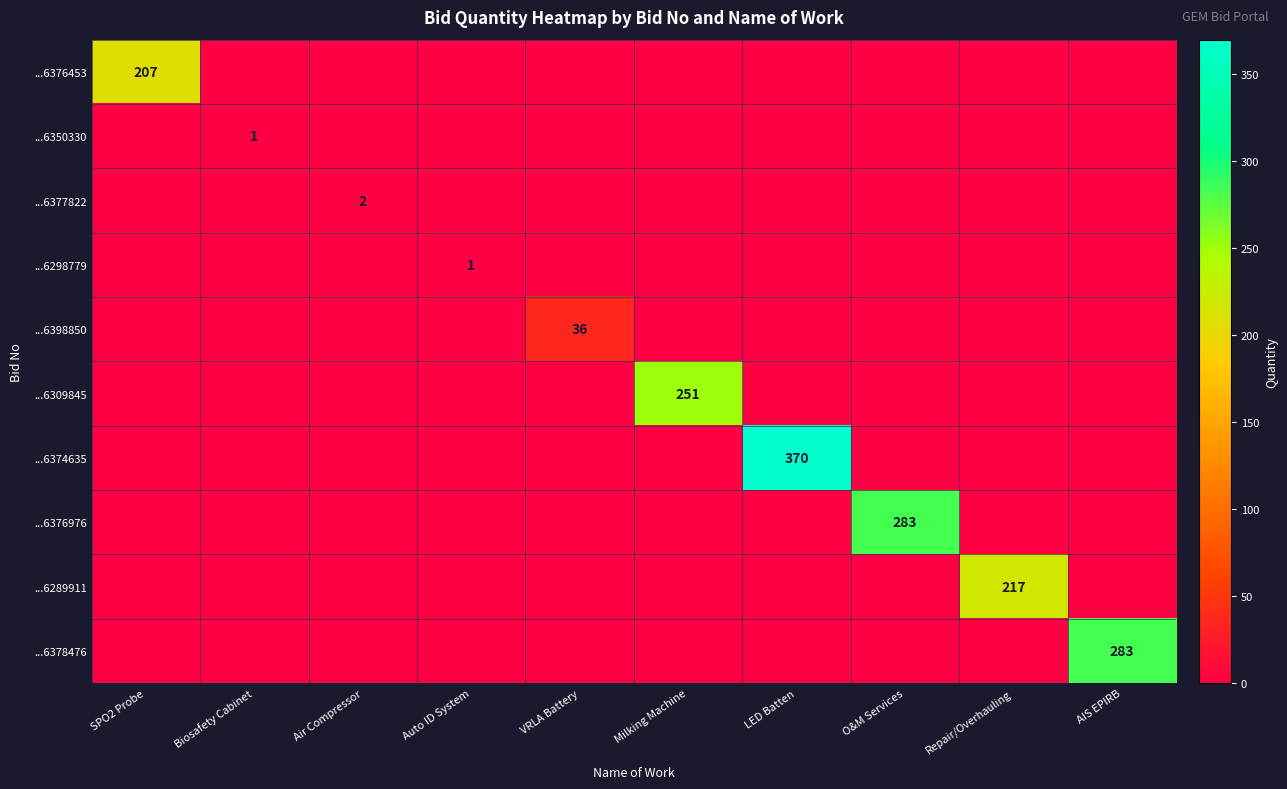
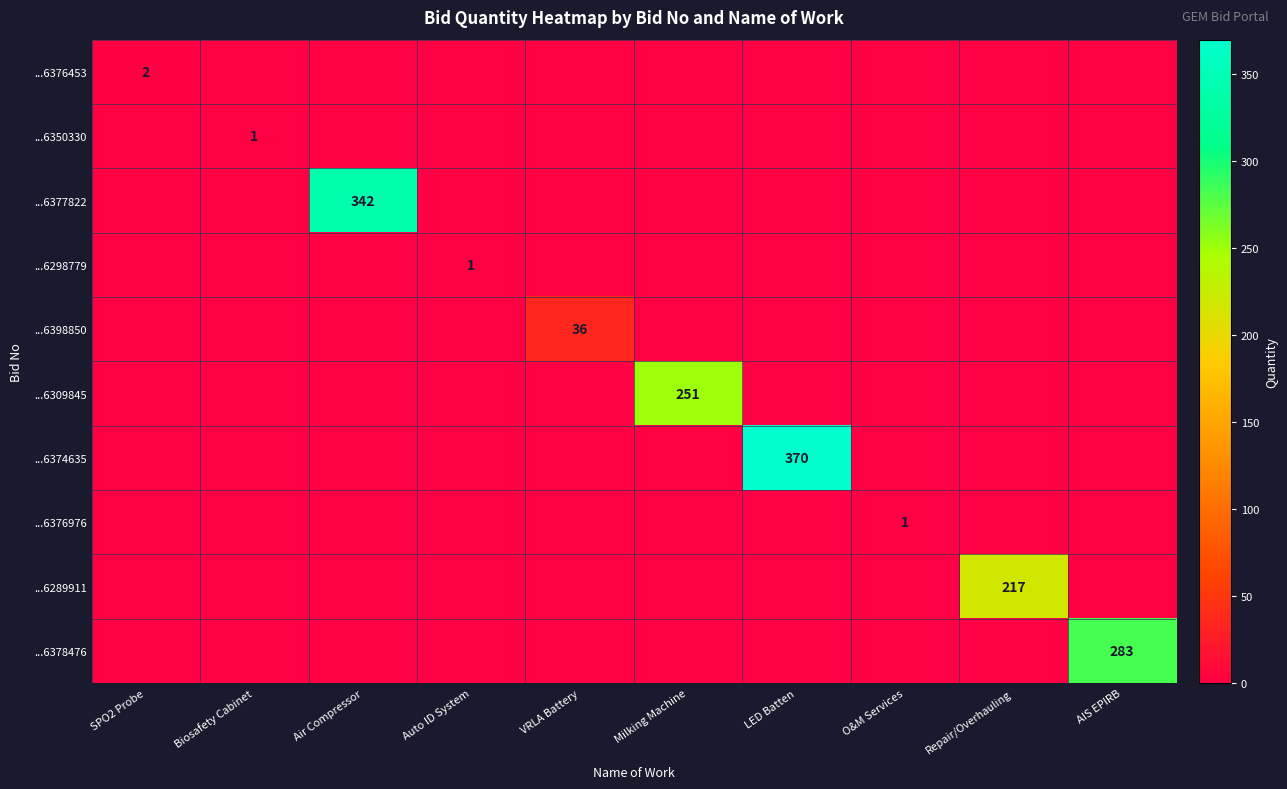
...6376453, SPO2 Probe: 207 -> 2
...6377822, Air Compressor: 2 -> 342
...6376976, O&M Services: 283 -> 1
